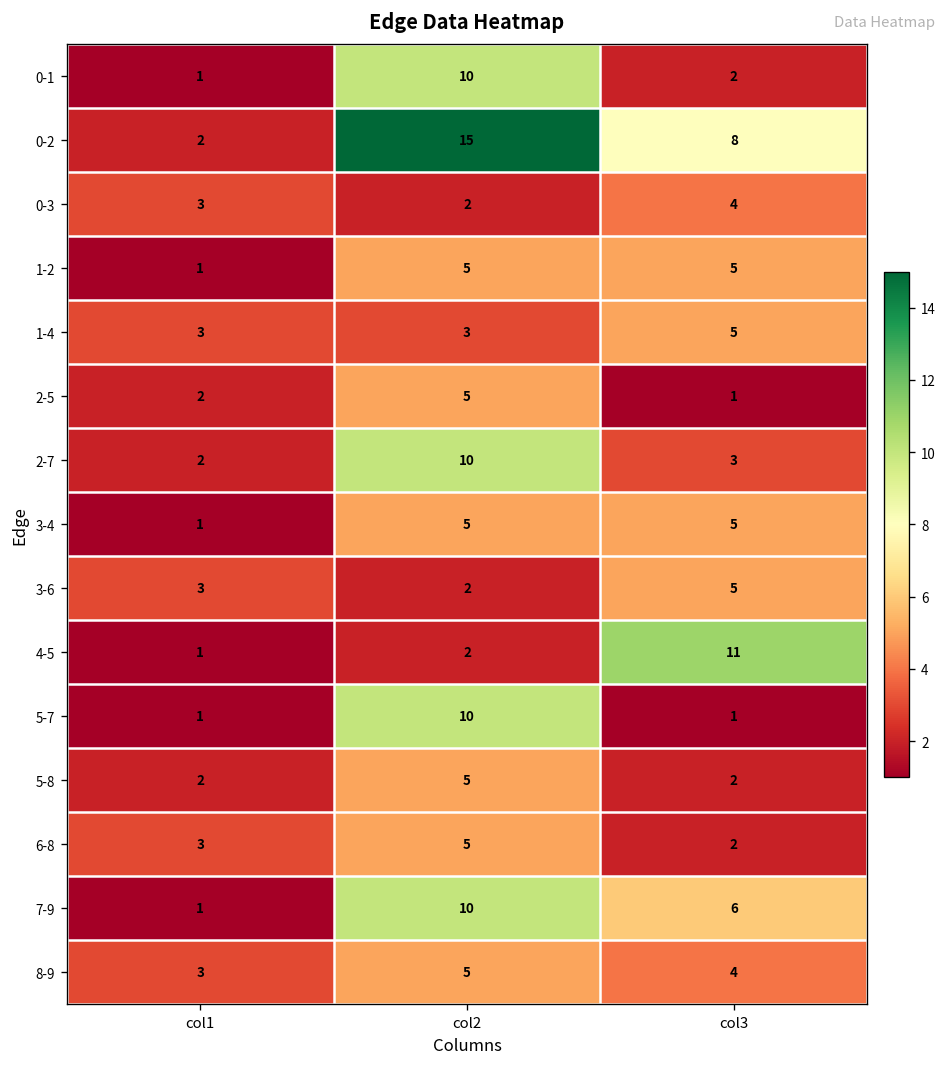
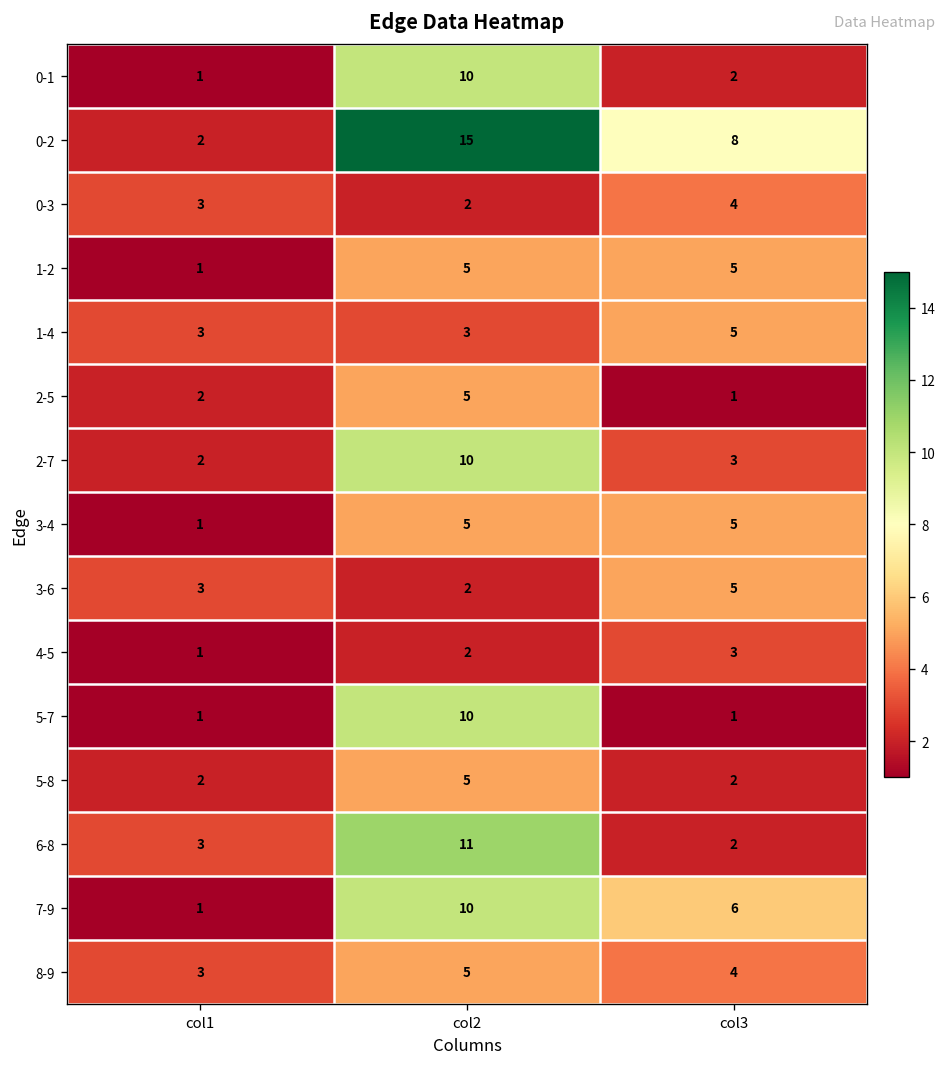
4-5, col3: 11 -> 3
6-8, col2: 5 -> 11
